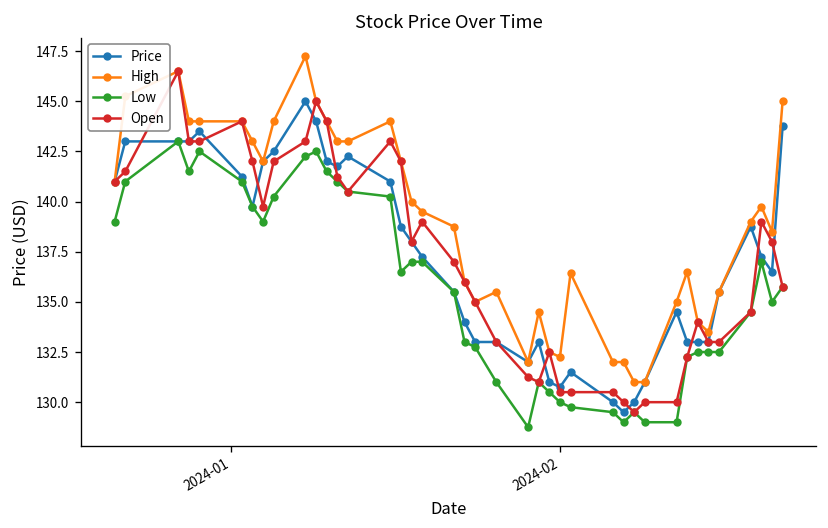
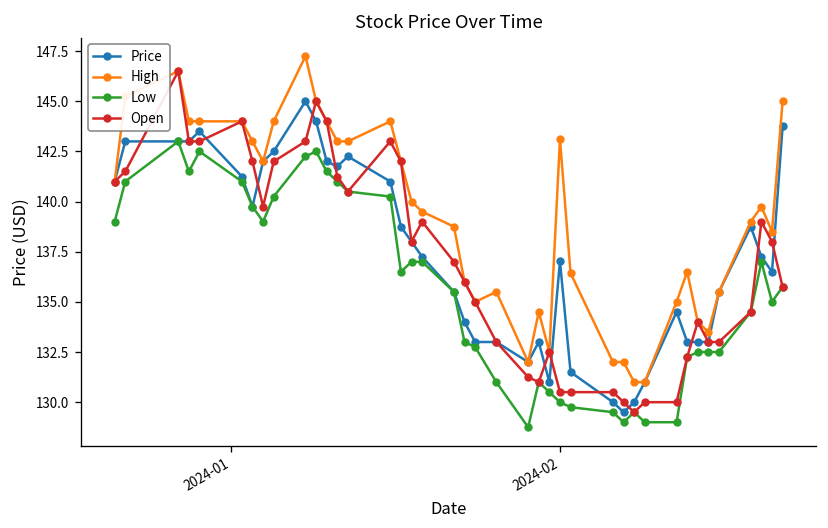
Price, 2024-02: 130.8 -> 137.0
High, 2024-02: 132.3 -> 143.1
